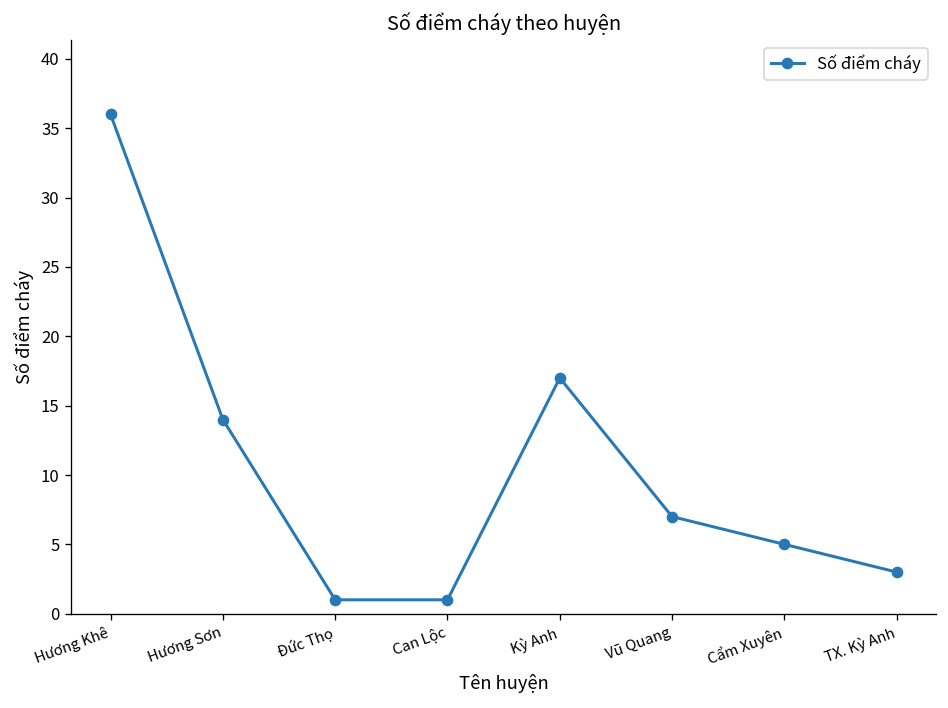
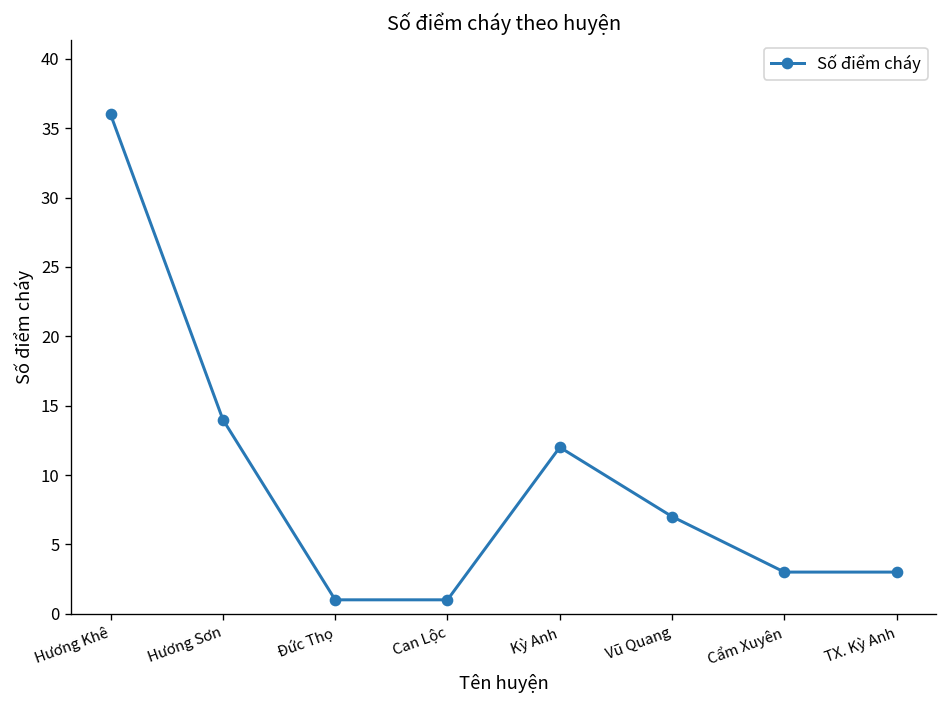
Kỳ Anh: 17 -> 12
Cẩm Xuyên: 5 -> 3
